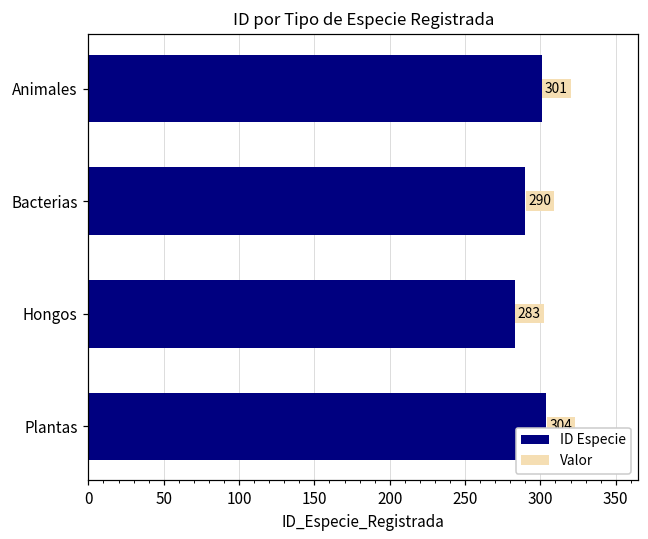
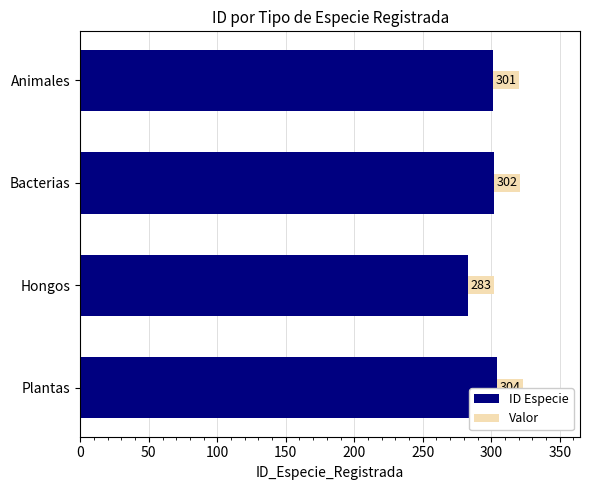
Bacterias: 290 -> 302
